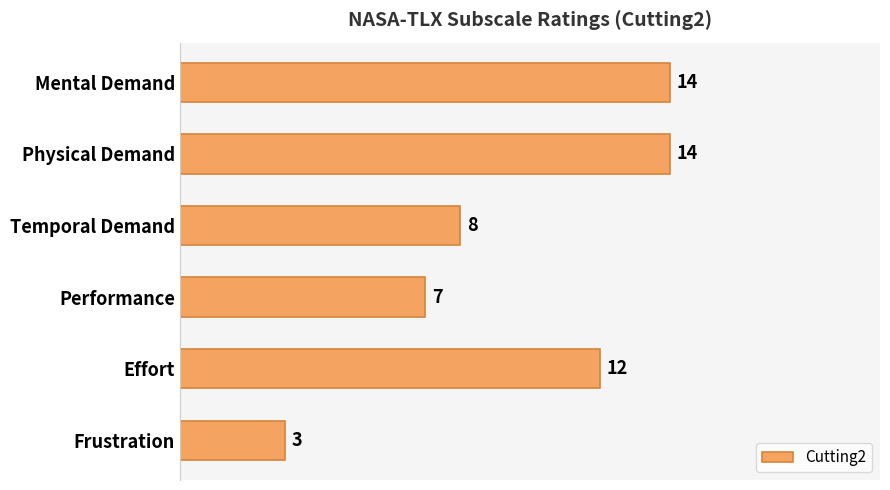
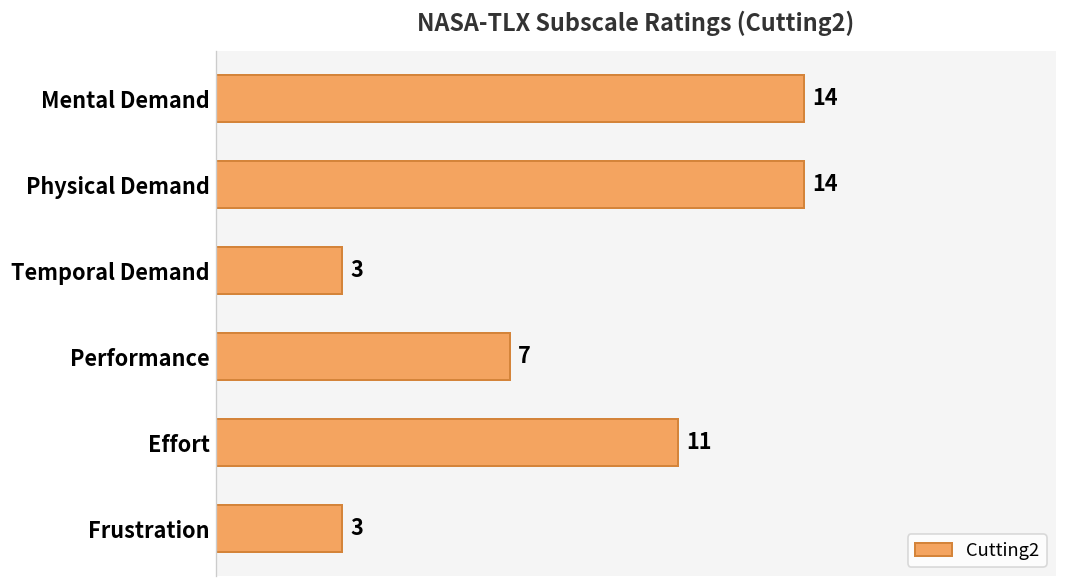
Temporal Demand: 8 -> 3
Effort: 12 -> 11
